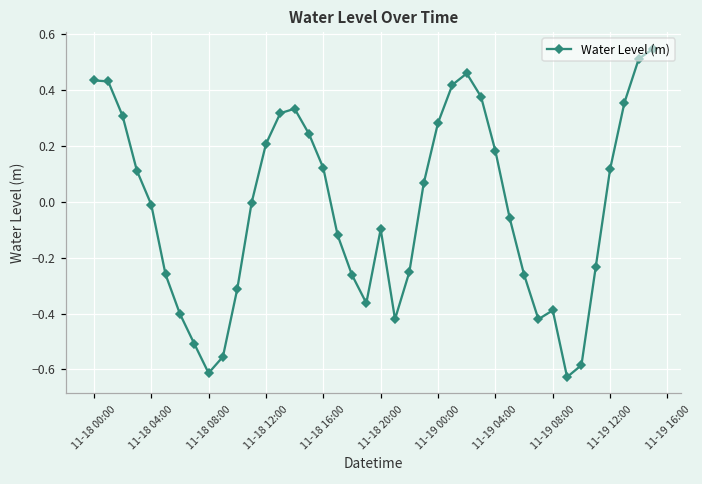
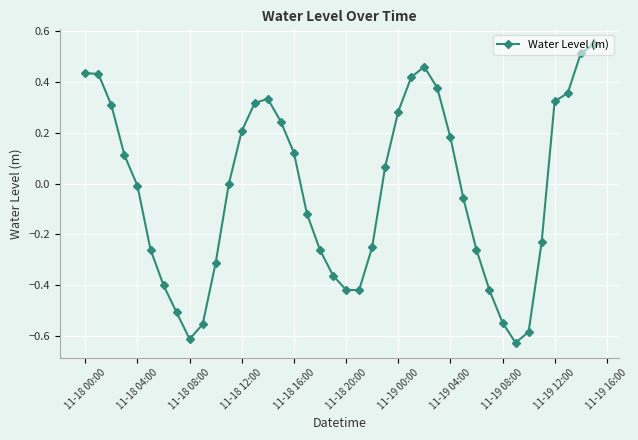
11-18 20:00: -0.10 -> -0.42
11-19 08:00: -0.39 -> -0.55
11-19 12:00: 0.12 -> 0.32
